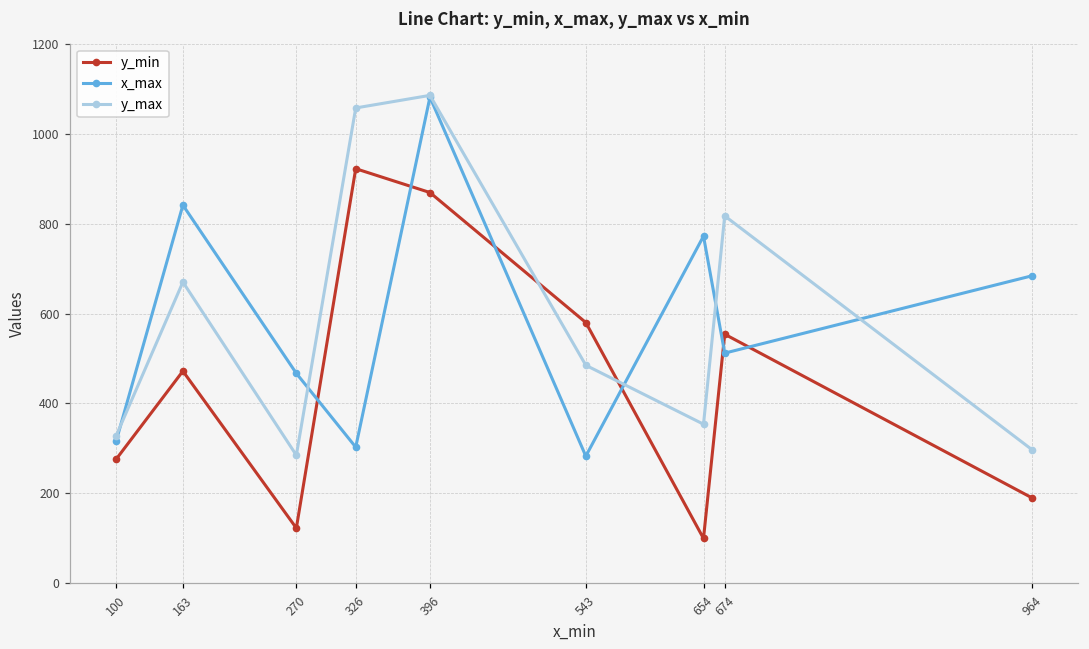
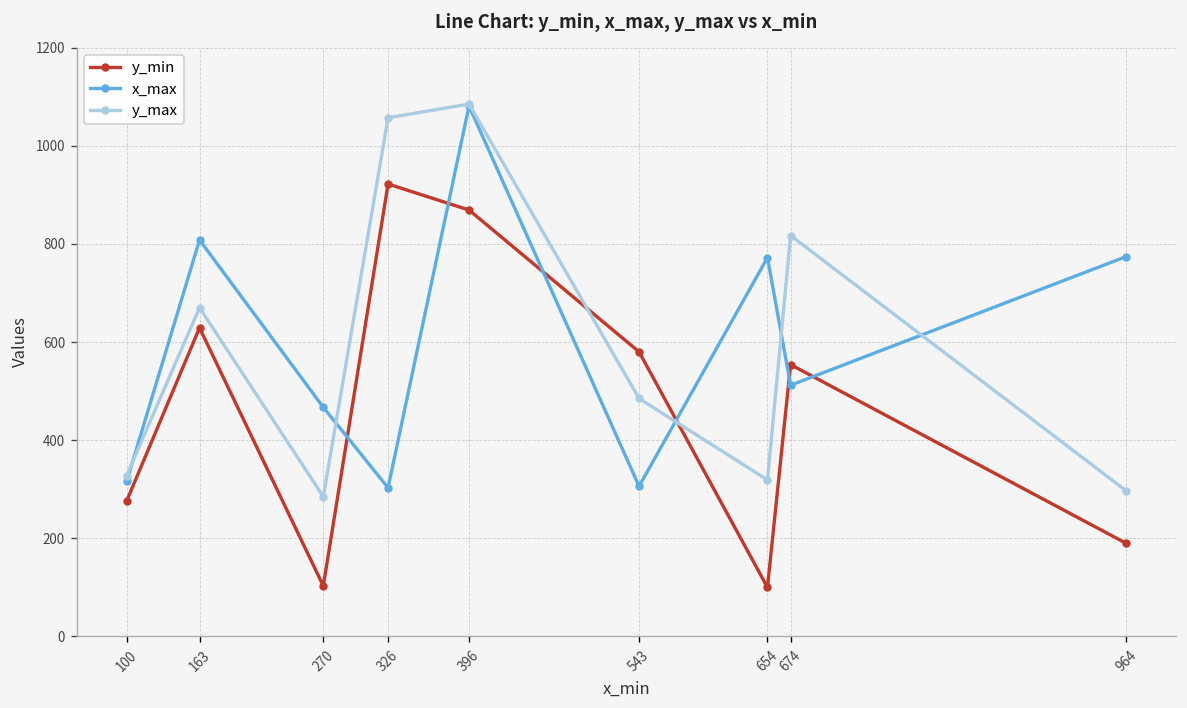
y_min, 163: 470 -> 630
x_max, 163: 840 -> 810
y_min, 270: 120 -> 100
x_max, 543: 280 -> 310
y_max, 654: 350 -> 320
x_max, 964: 680 -> 770
